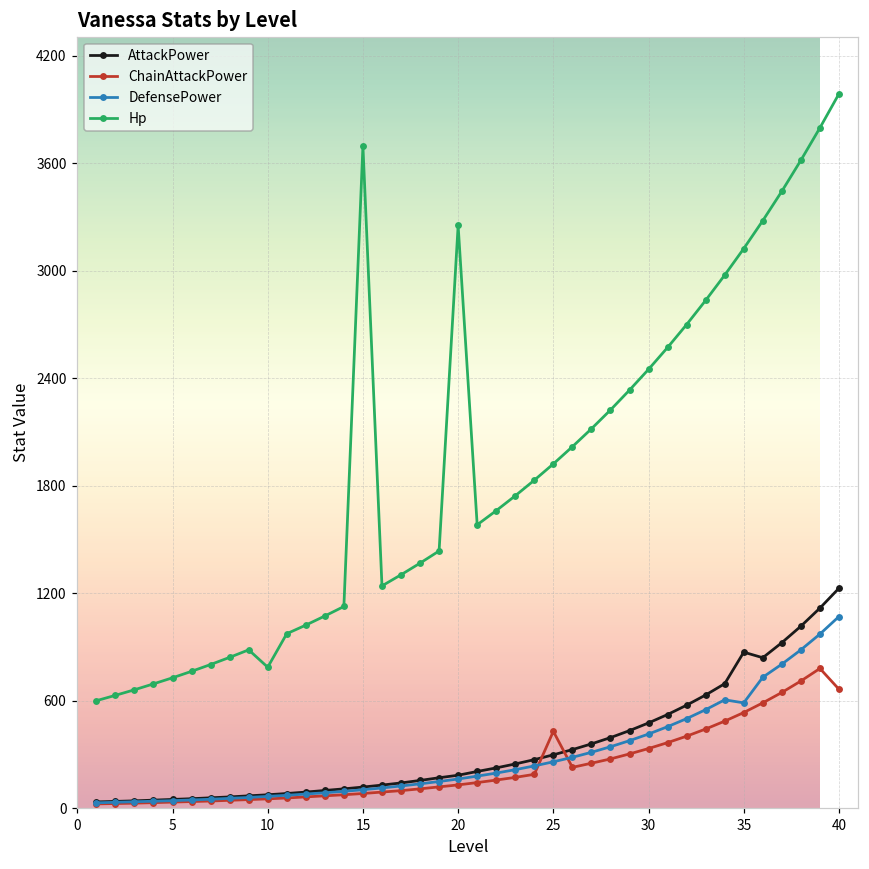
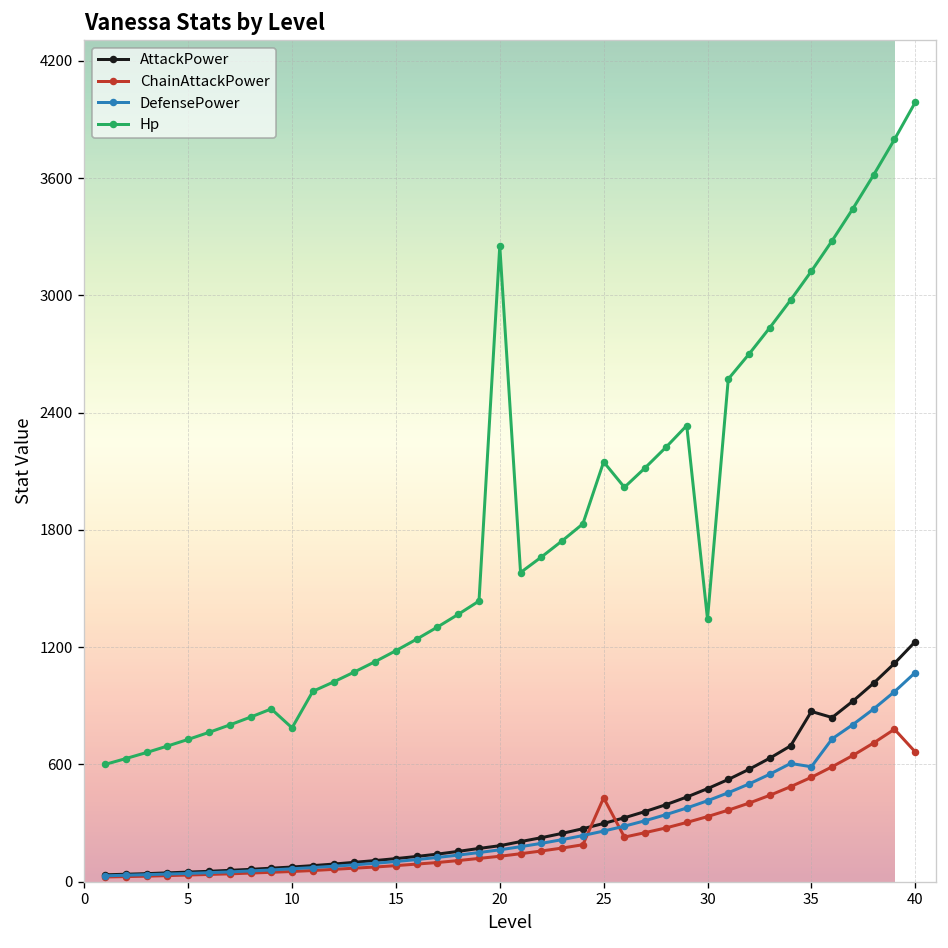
Hp, 15: 3700 -> 1180
Hp, 25: 1920 -> 2150
Hp, 30: 2450 -> 1340
